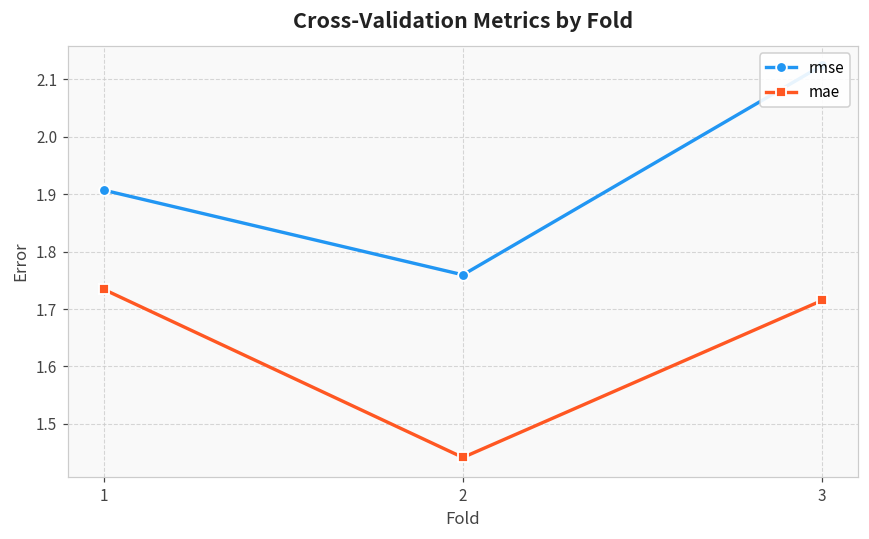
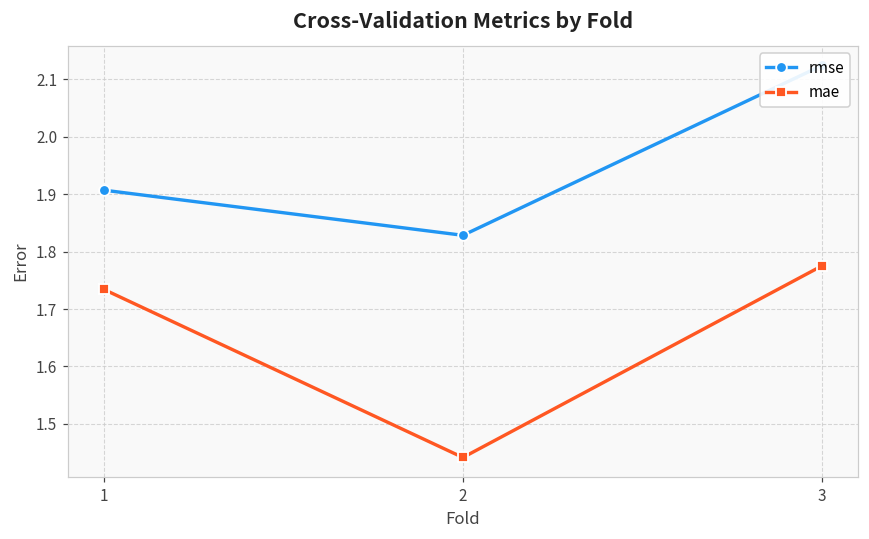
rmse, 2: 1.76 -> 1.83
mae, 3: 1.71 -> 1.78
